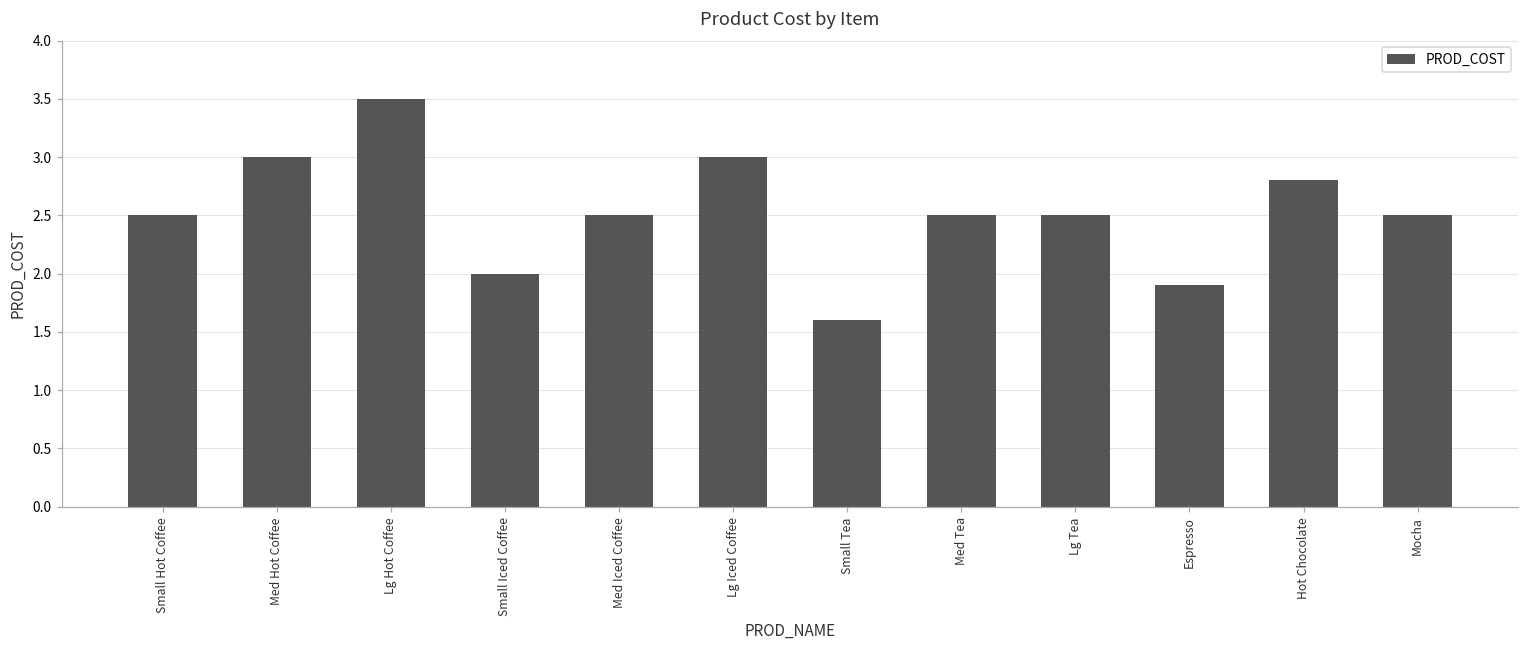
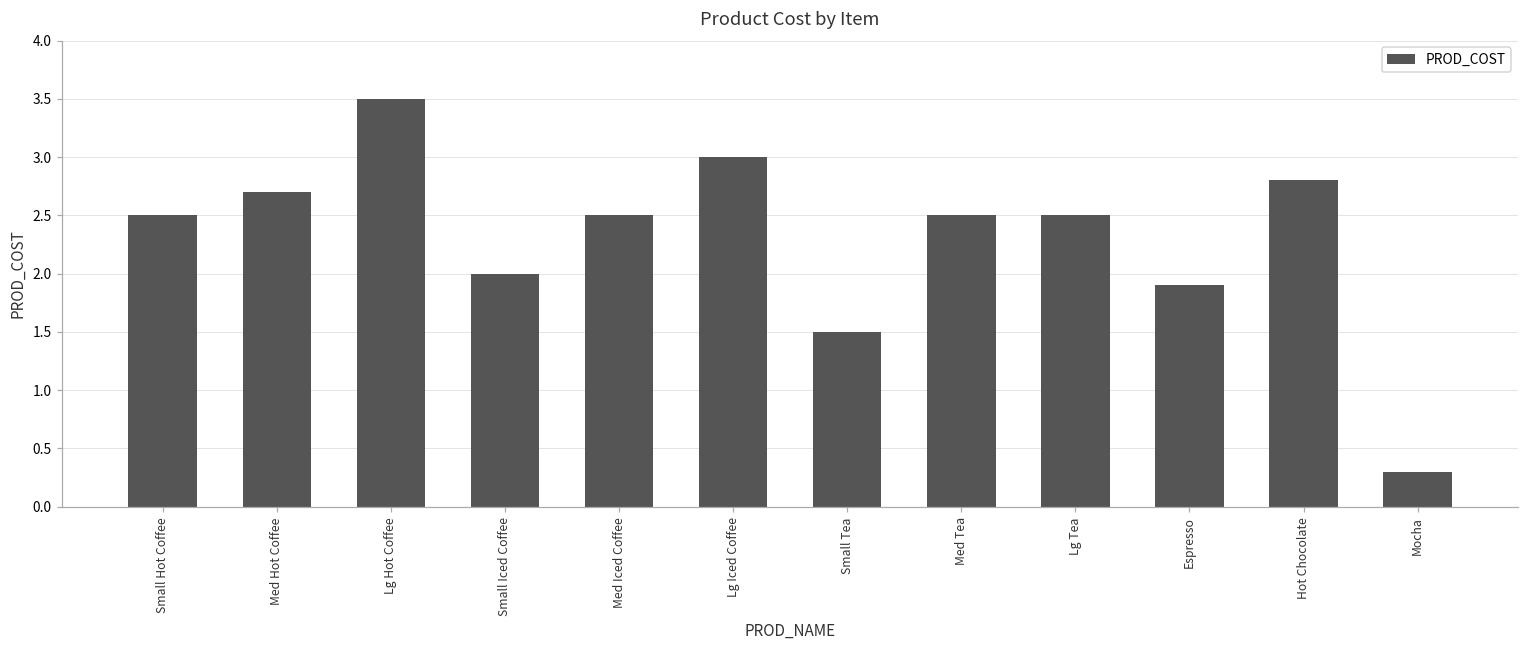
Med Hot Coffee: 3.0 -> 2.7
Small Tea: 1.6 -> 1.5
Mocha: 2.5 -> 0.3
